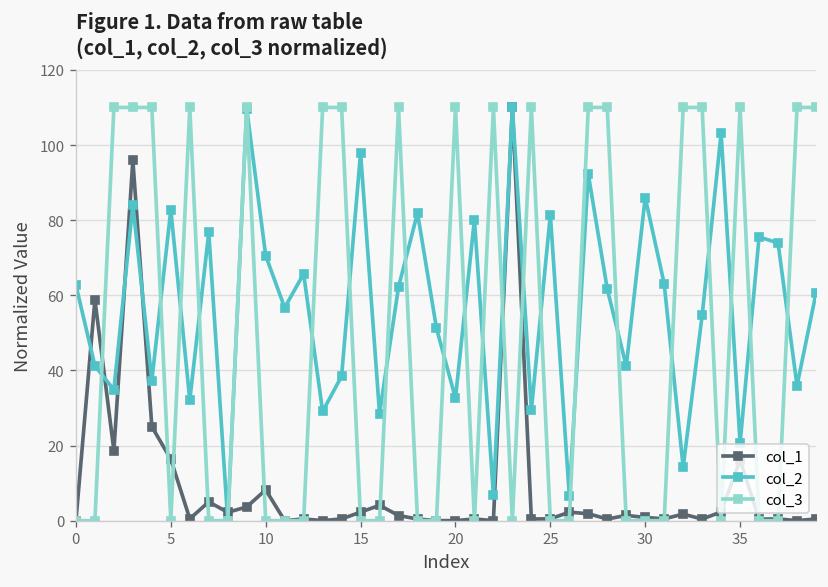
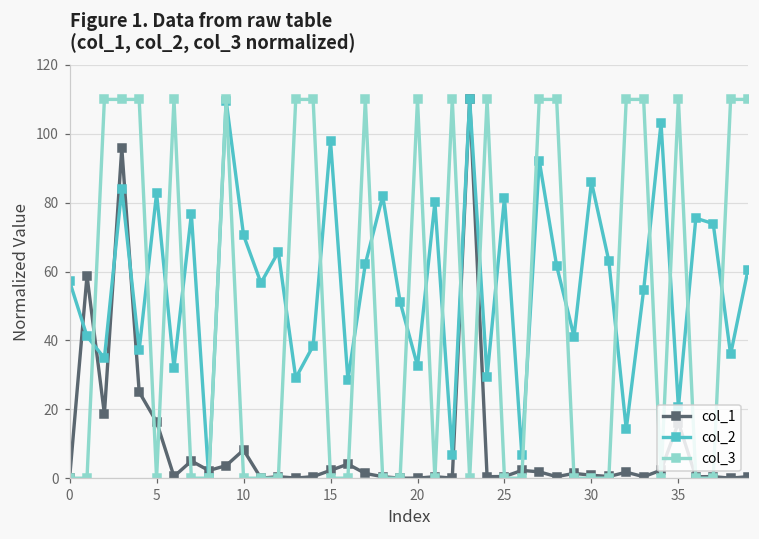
col_2, 0: 63 -> 57
